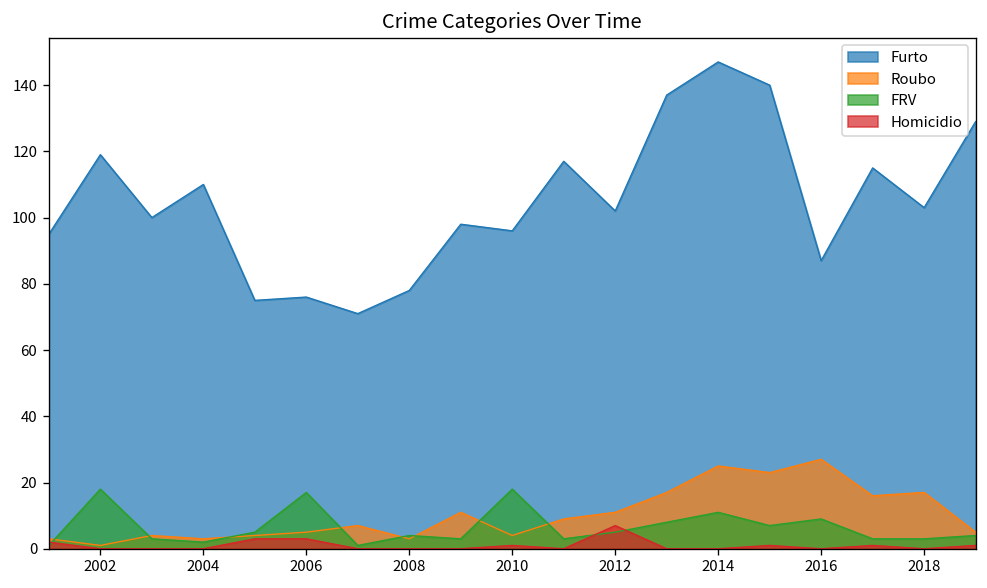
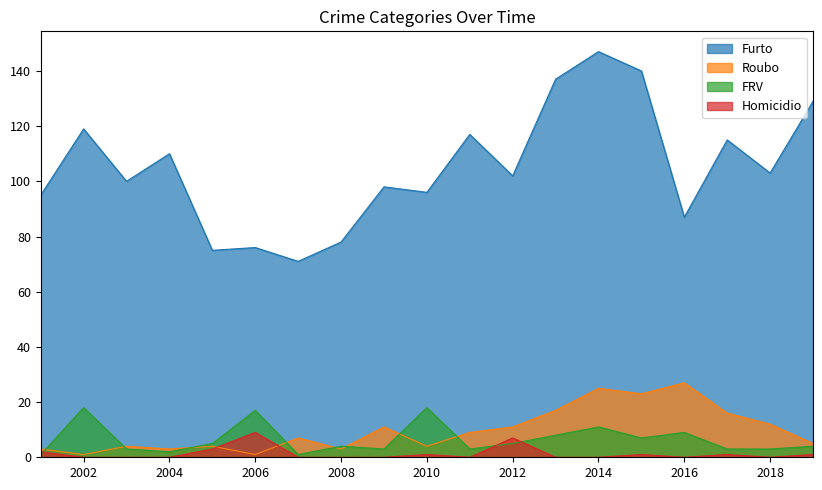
Roubo, 2006: 5 -> 1
Homicidio, 2006: 3 -> 9
Roubo, 2018: 17 -> 12
